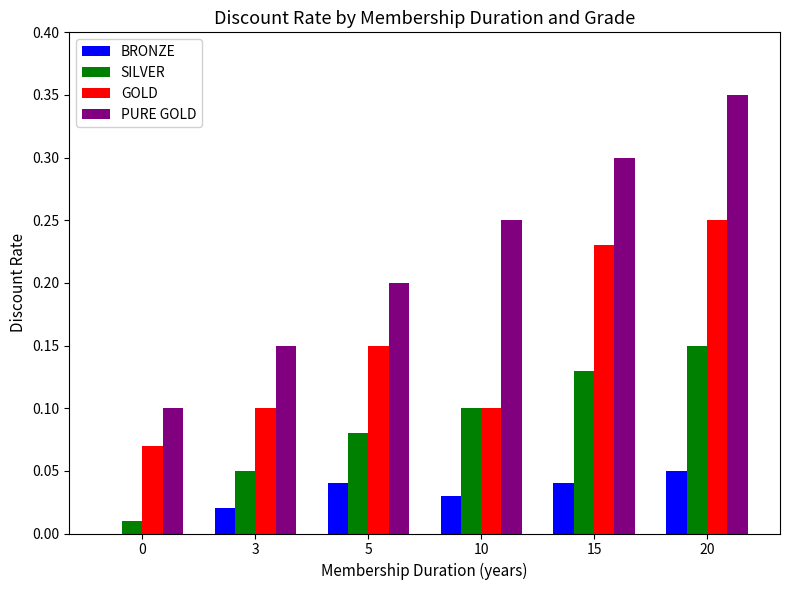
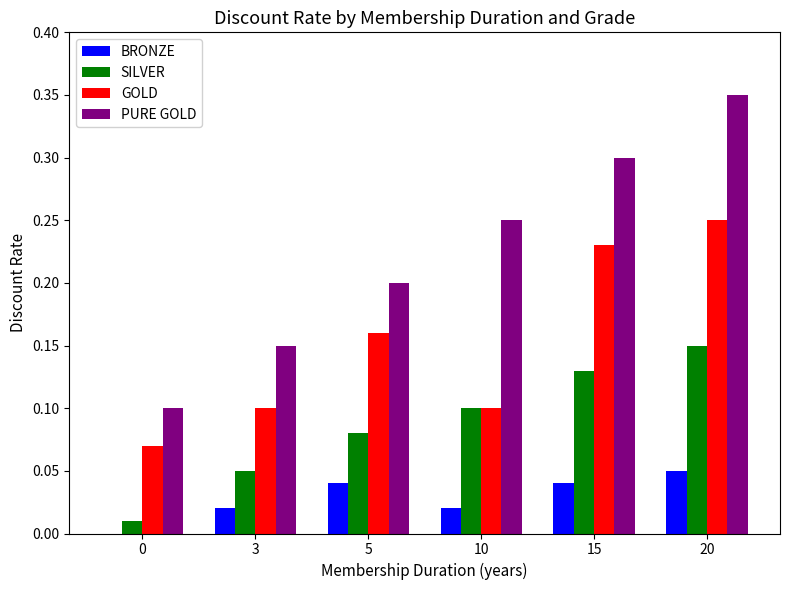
GOLD, 5: 0.15 -> 0.16
BRONZE, 10: 0.03 -> 0.02
